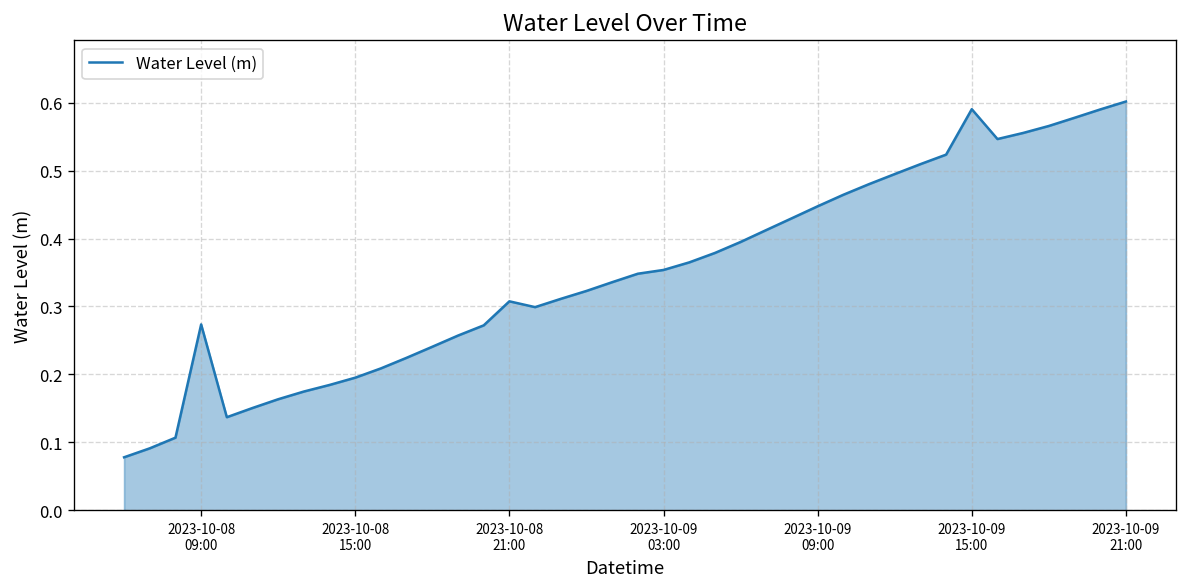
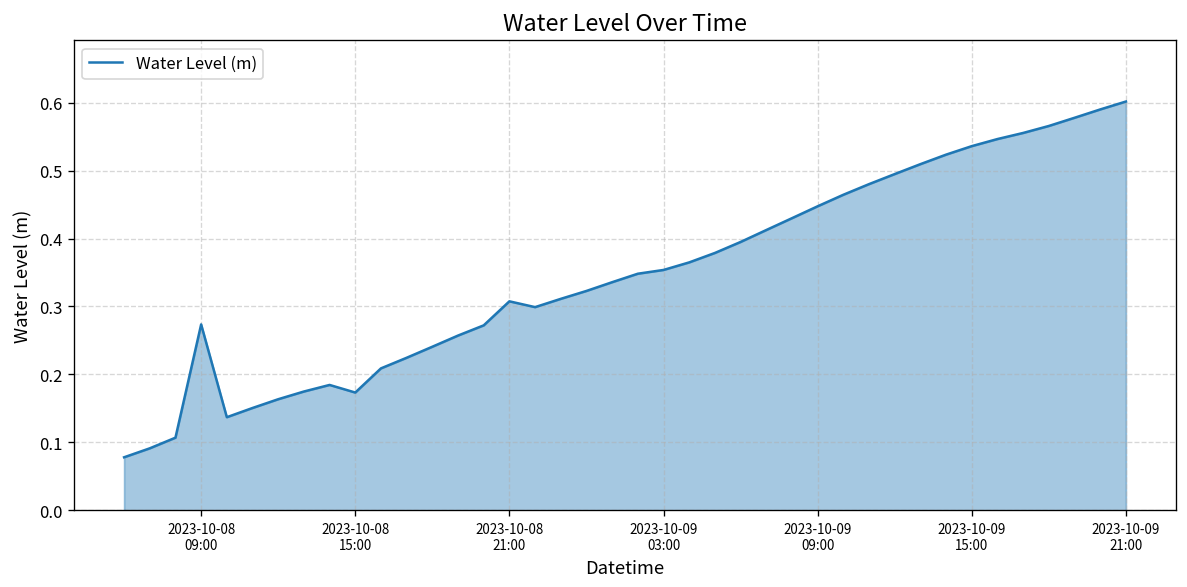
2023-10-08 15:00: 0.20 -> 0.17
2023-10-09 15:00: 0.59 -> 0.54
